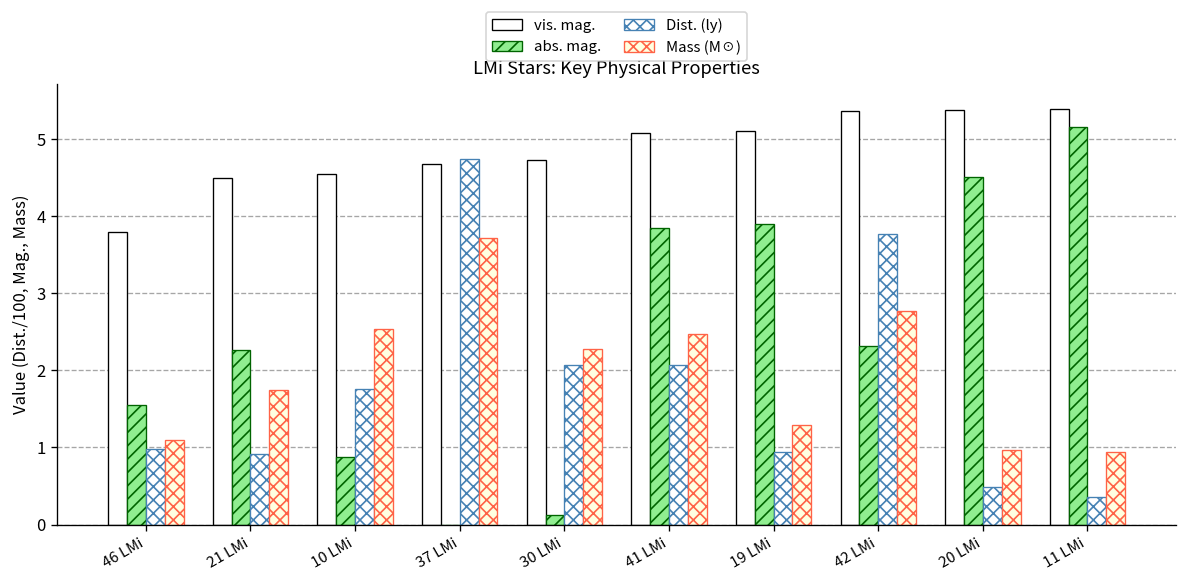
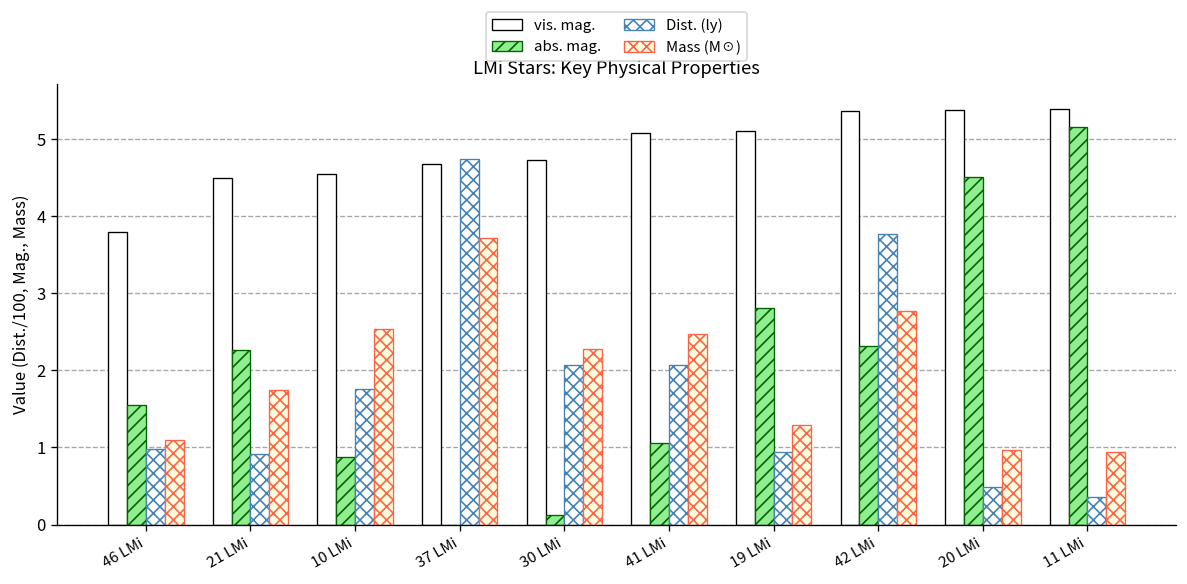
abs. mag., 41 LMi: 3.9 -> 1.1
abs. mag., 19 LMi: 3.9 -> 2.8
